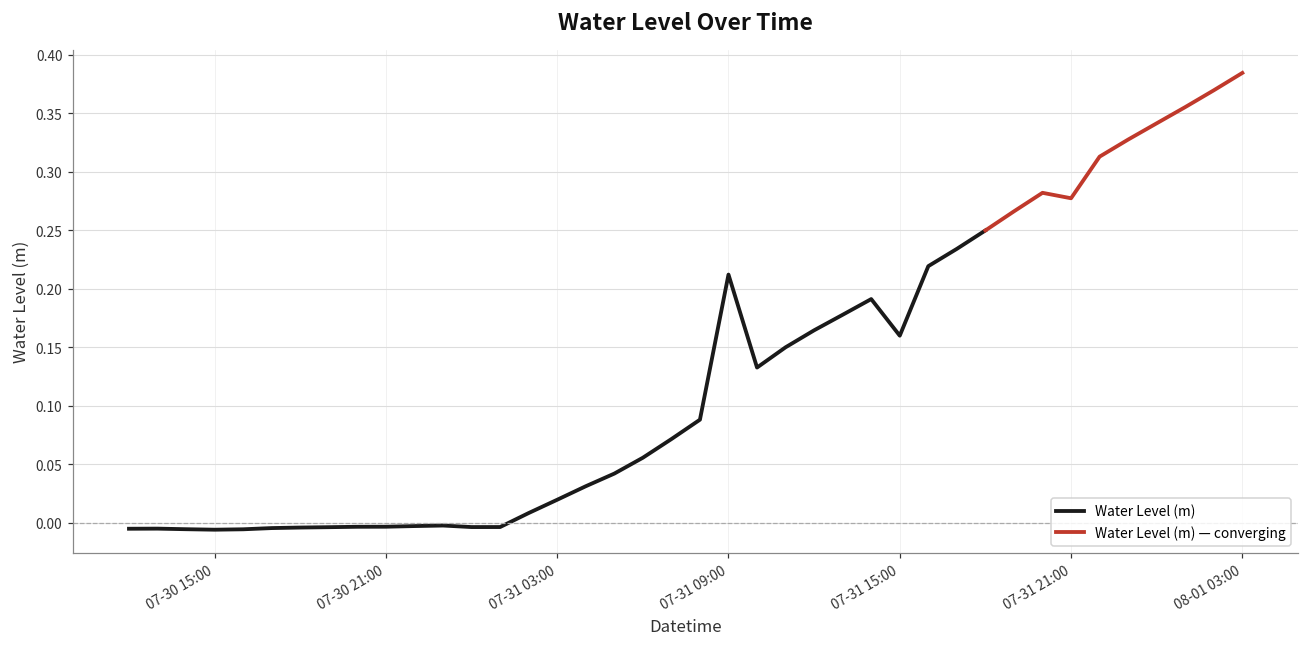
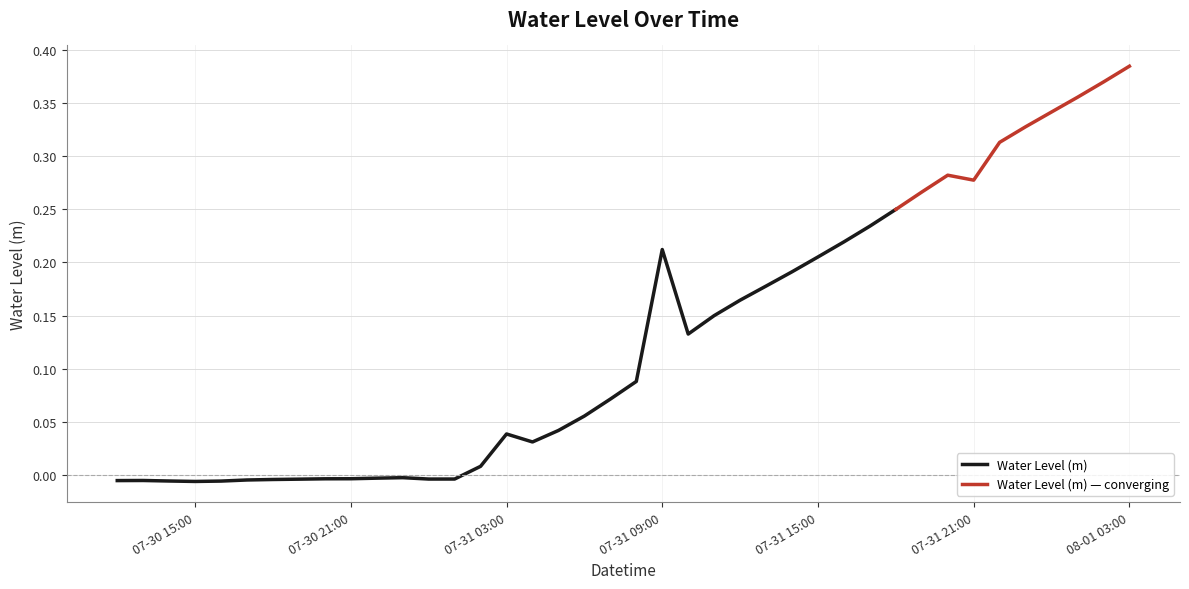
Water Level (m), 07-31 03:00: 0.020 -> 0.039
Water Level (m), 07-31 15:00: 0.160 -> 0.205
